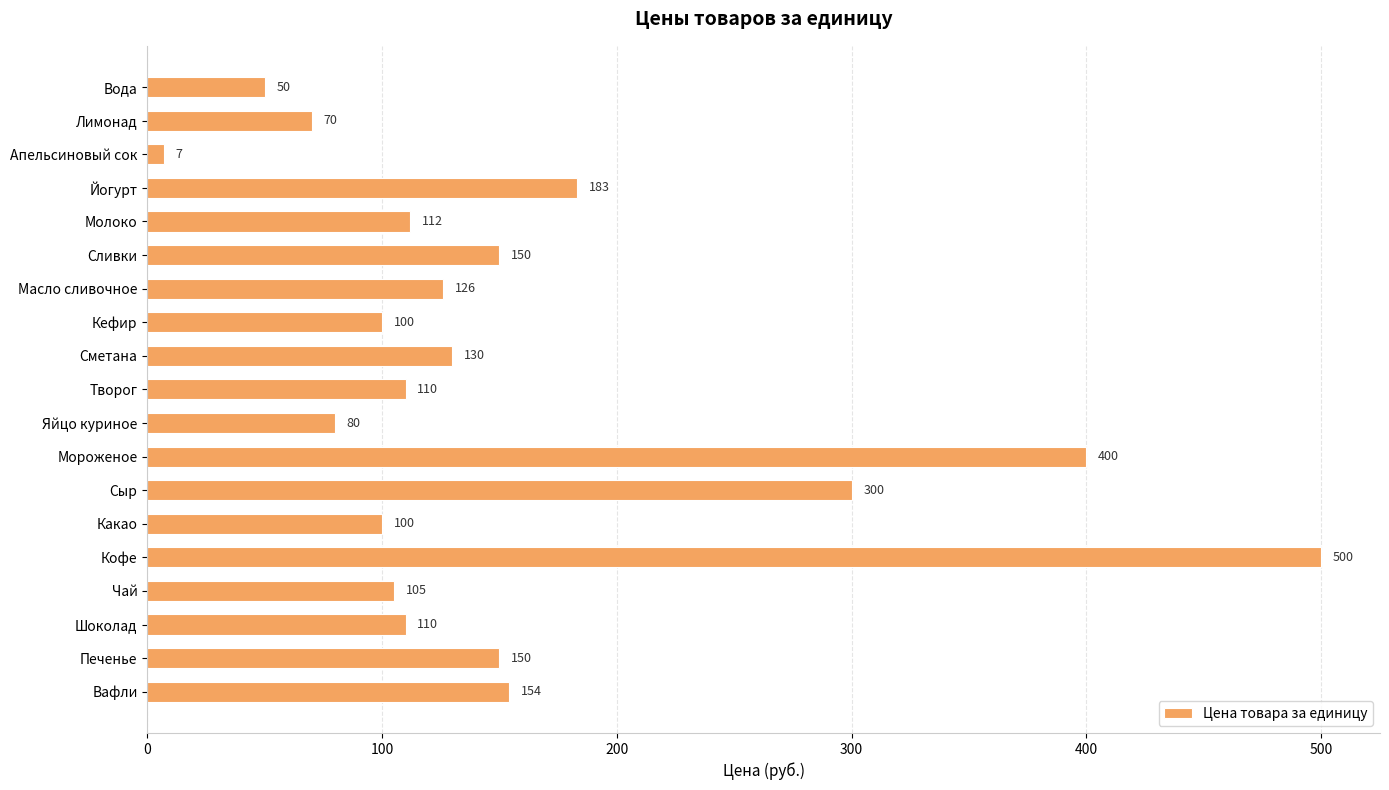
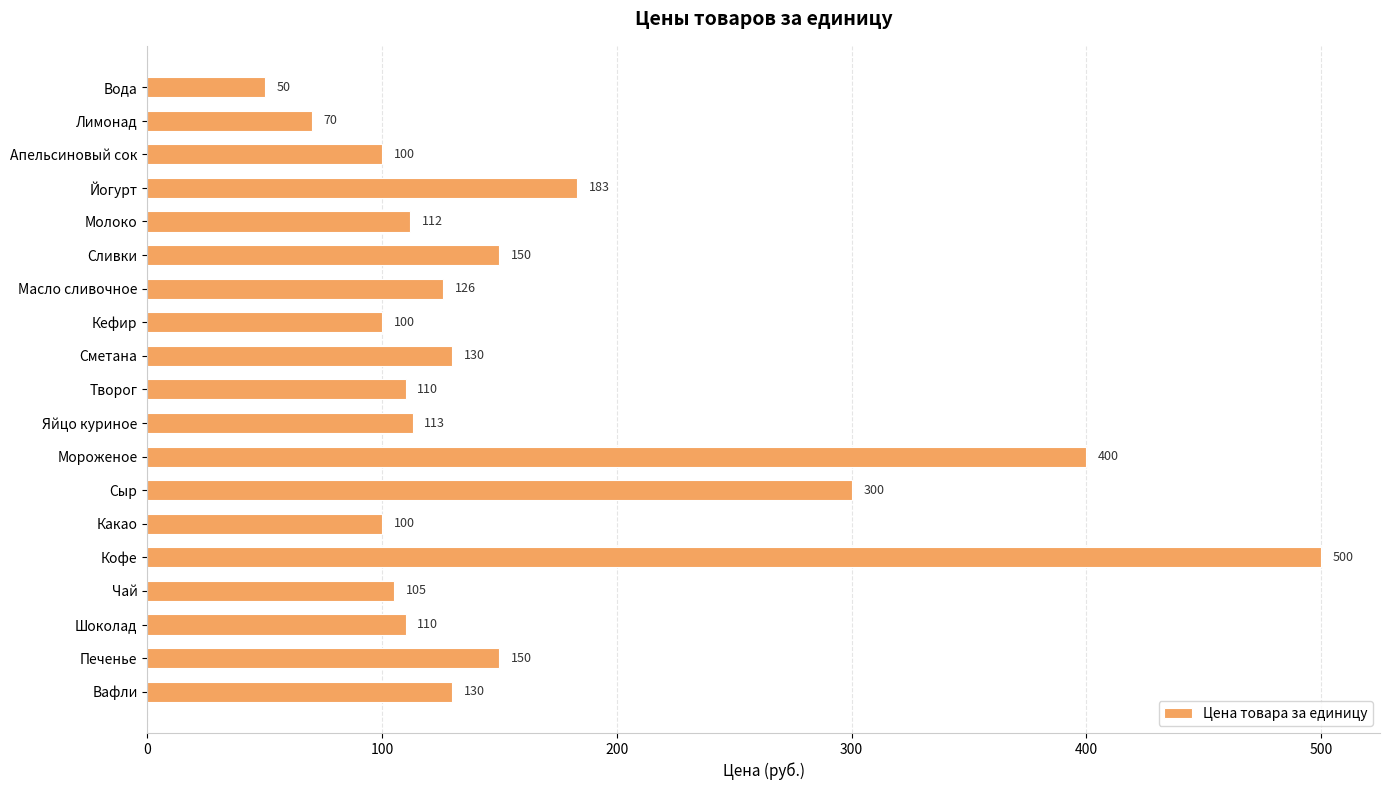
Апельсиновый сок: 7 -> 100
Яйцо куриное: 80 -> 113
Вафли: 154 -> 130
